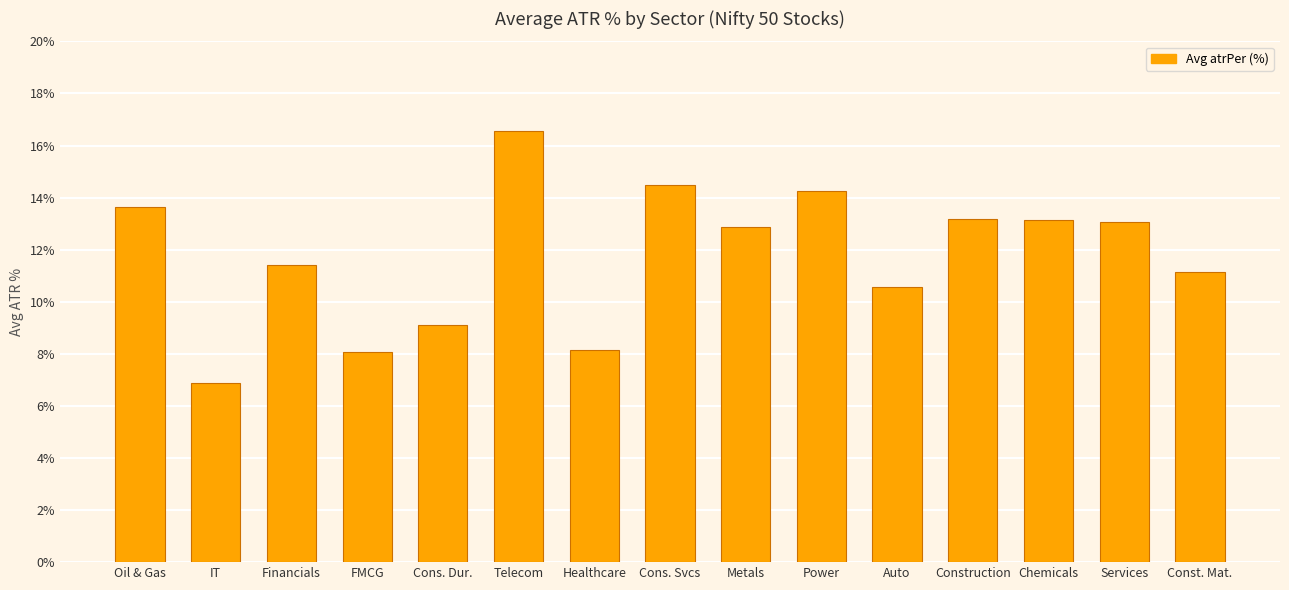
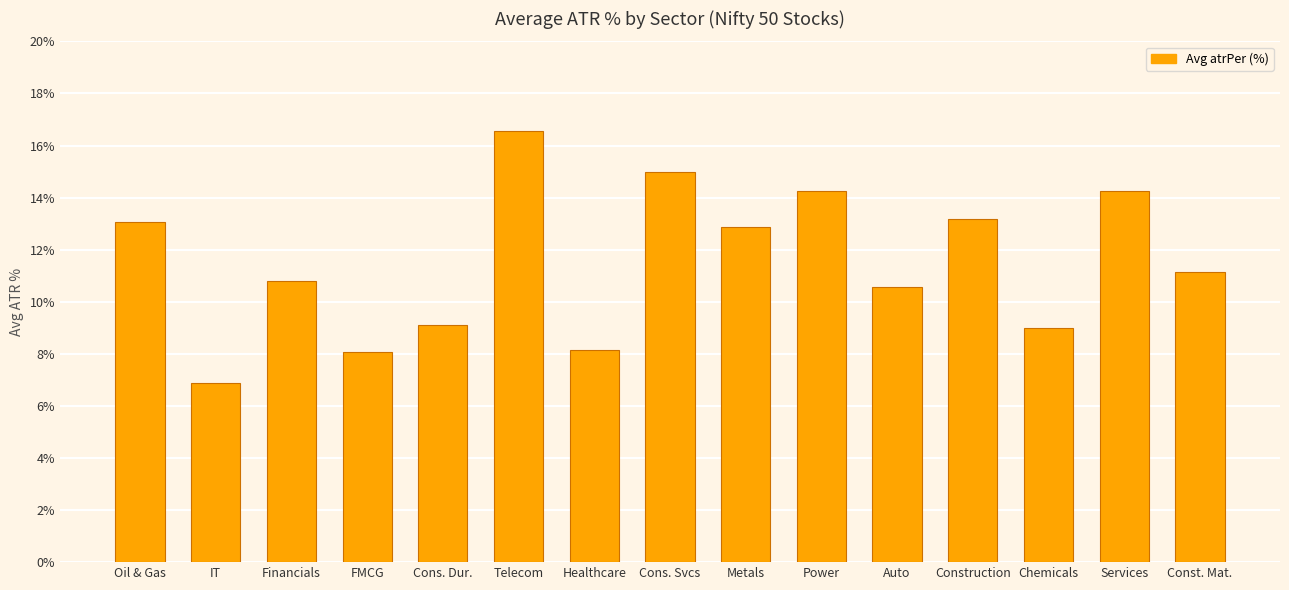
Oil & Gas: 13.6% -> 13.1%
Financials: 11.4% -> 10.8%
Cons. Svcs: 14.5% -> 15.0%
Chemicals: 13.1% -> 9.0%
Services: 13.1% -> 14.3%
